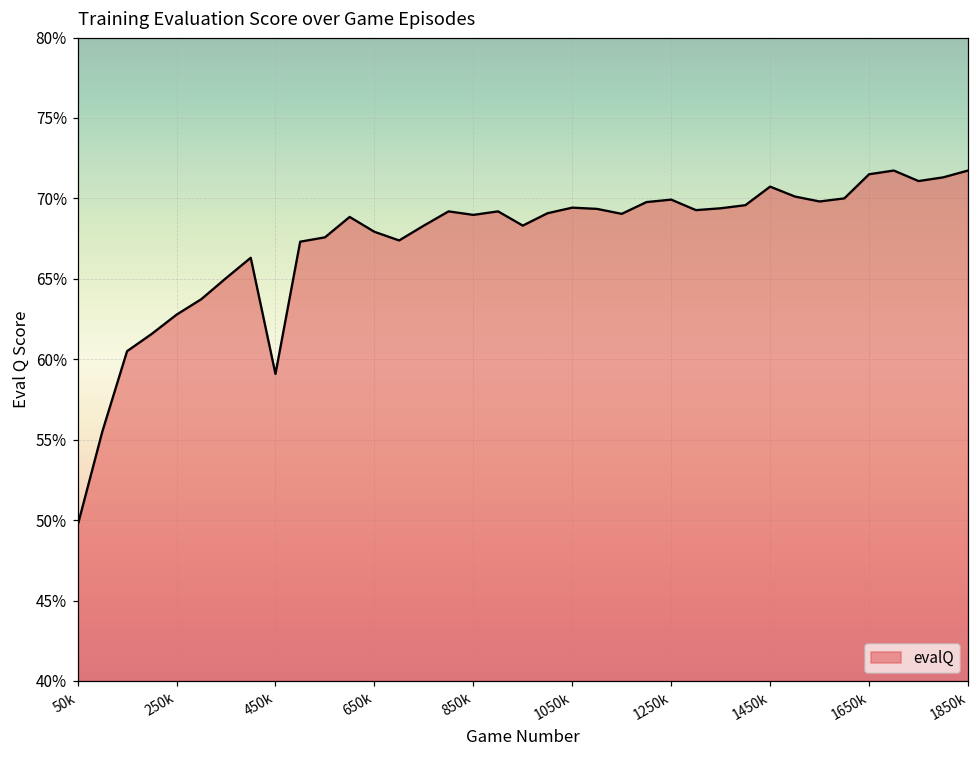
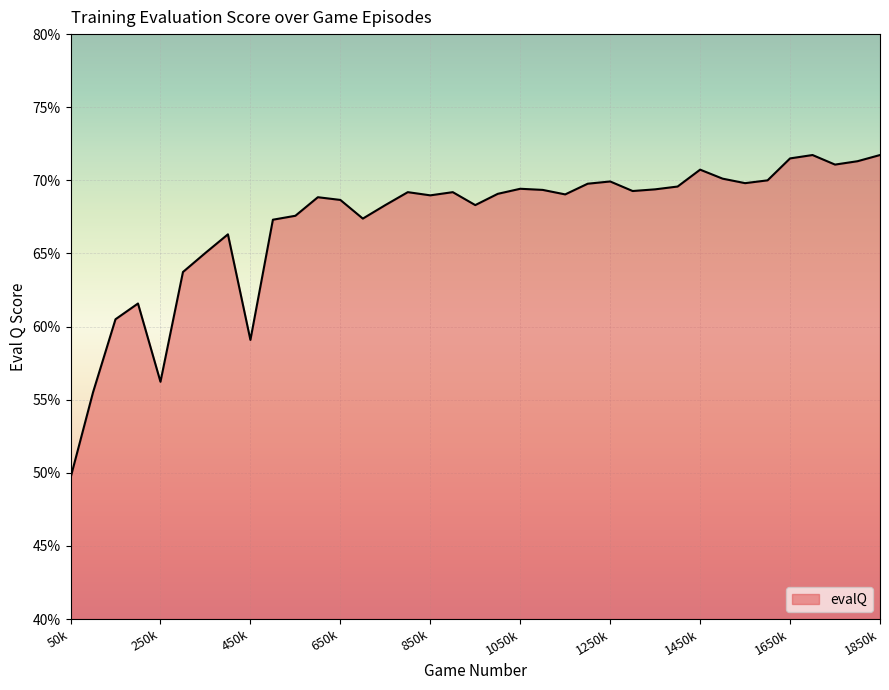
250k: 62.8% -> 56.2%
650k: 67.9% -> 68.7%
